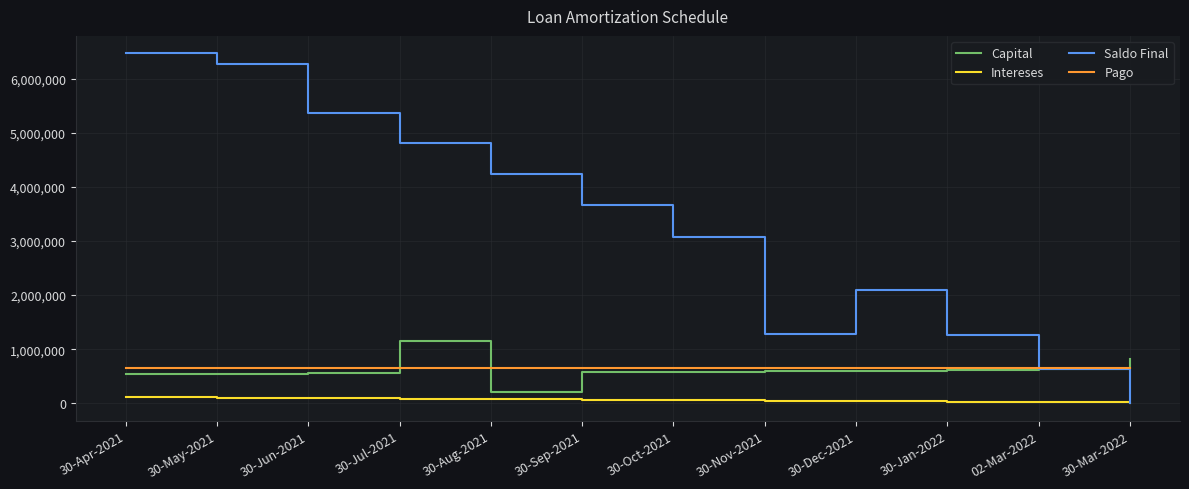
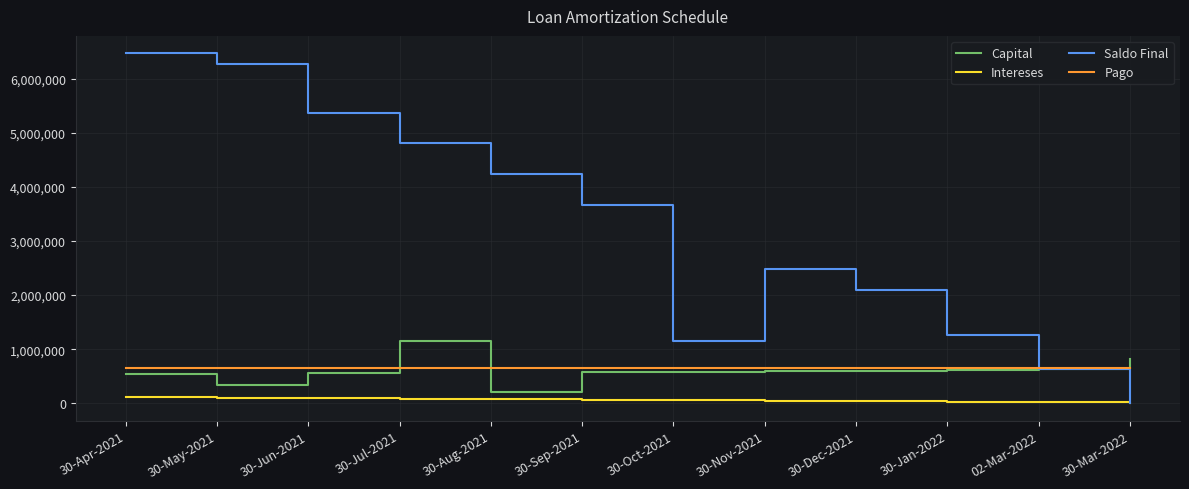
Capital, 30-May-2021: 500,000 -> 300,000
Saldo Final, 30-Oct-2021: 3,100,000 -> 1,100,000
Saldo Final, 30-Nov-2021: 1,300,000 -> 2,500,000
